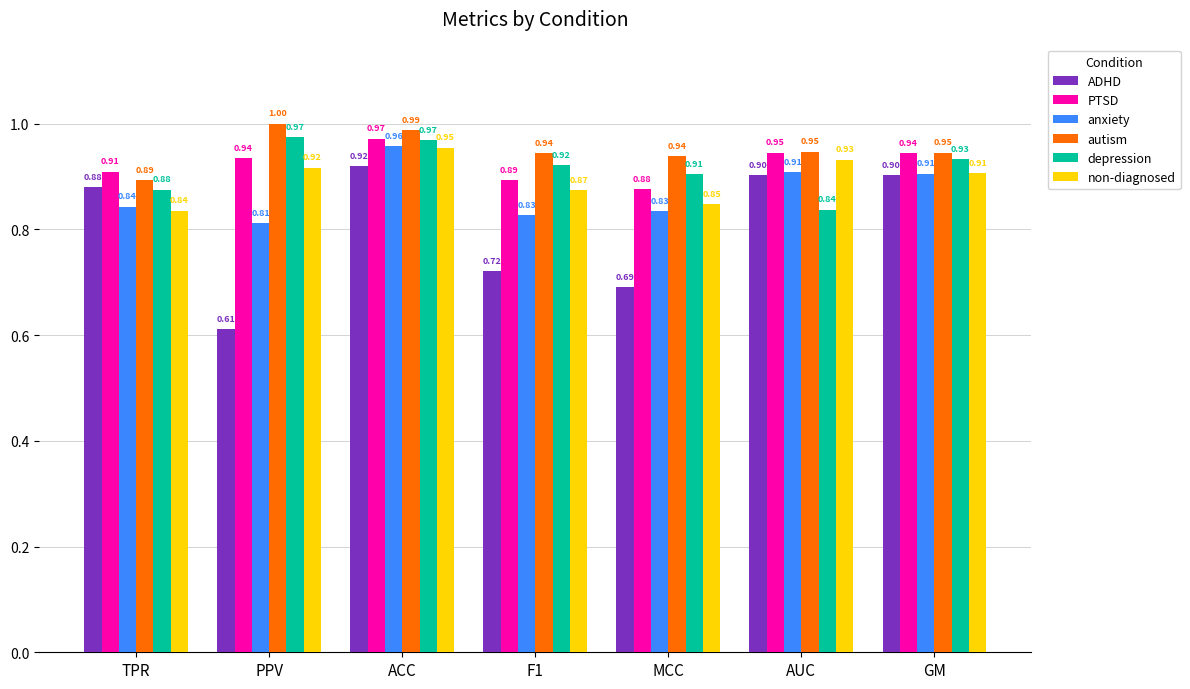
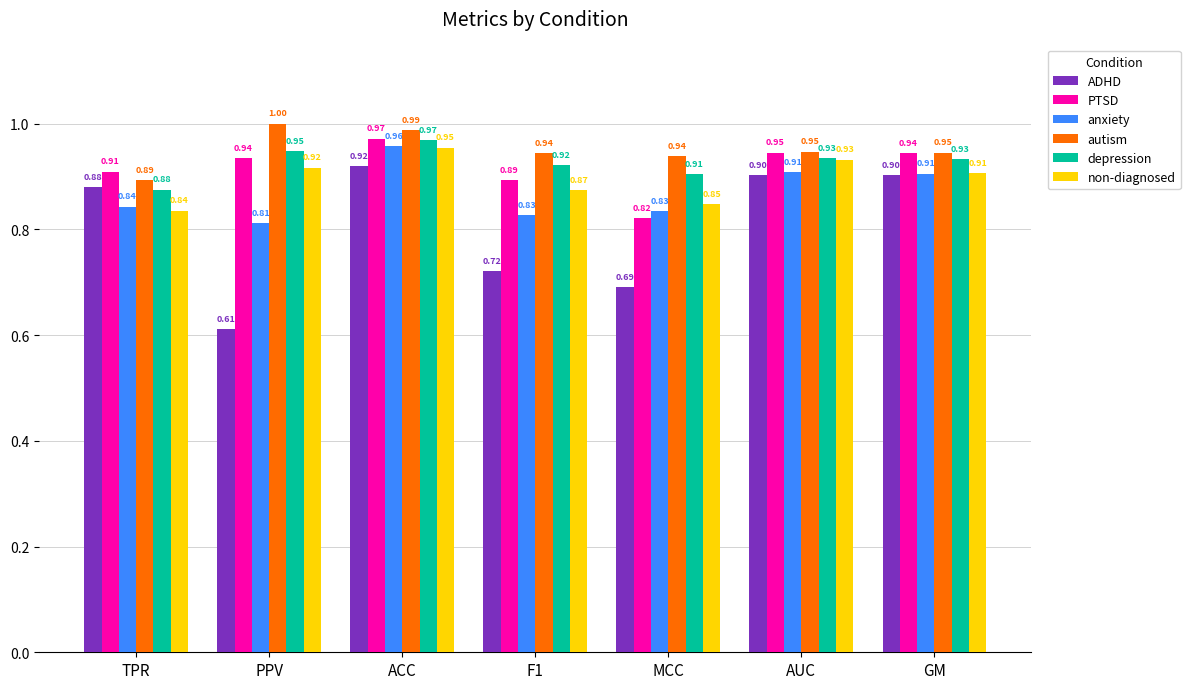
depression, PPV: 0.97 -> 0.95
PTSD, MCC: 0.88 -> 0.82
depression, AUC: 0.84 -> 0.93
